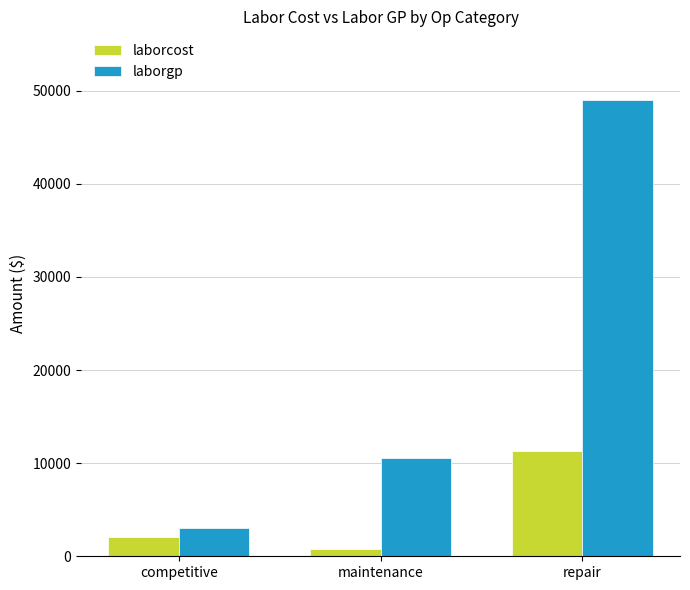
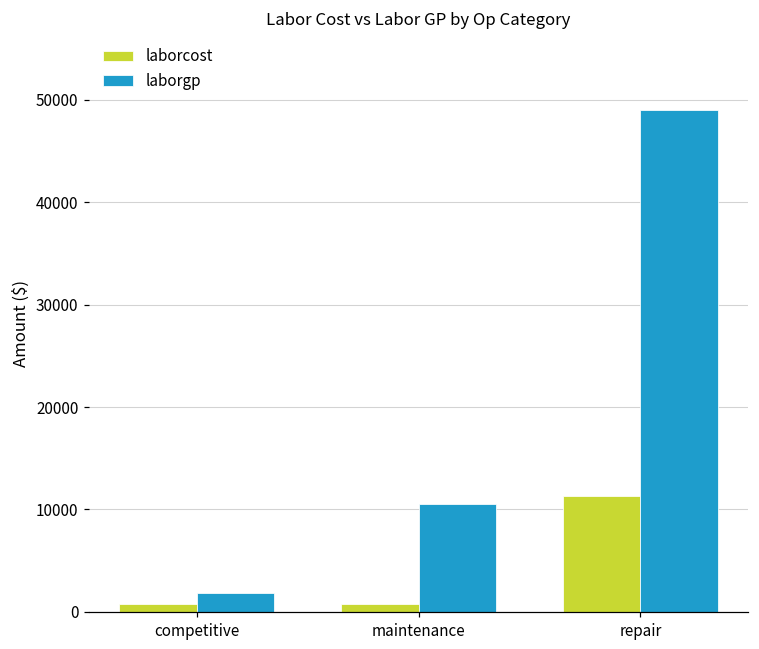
laborcost, competitive: 2000 -> 1000
laborgp, competitive: 3000 -> 2000
